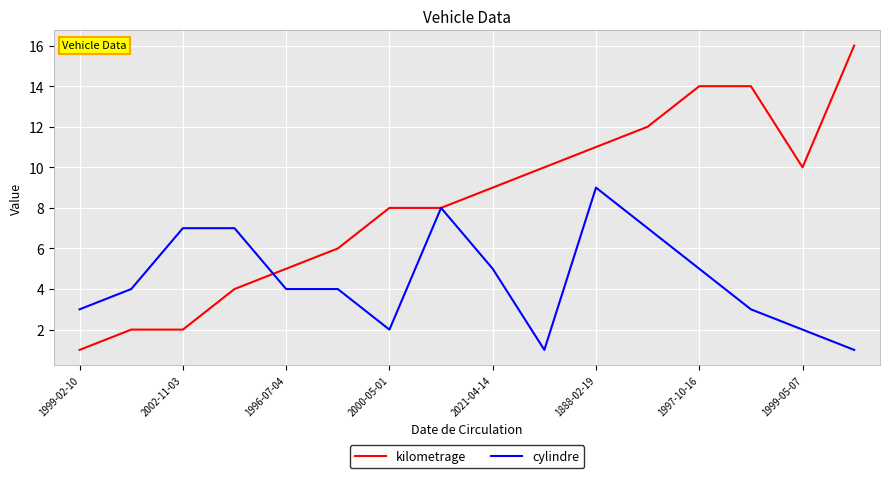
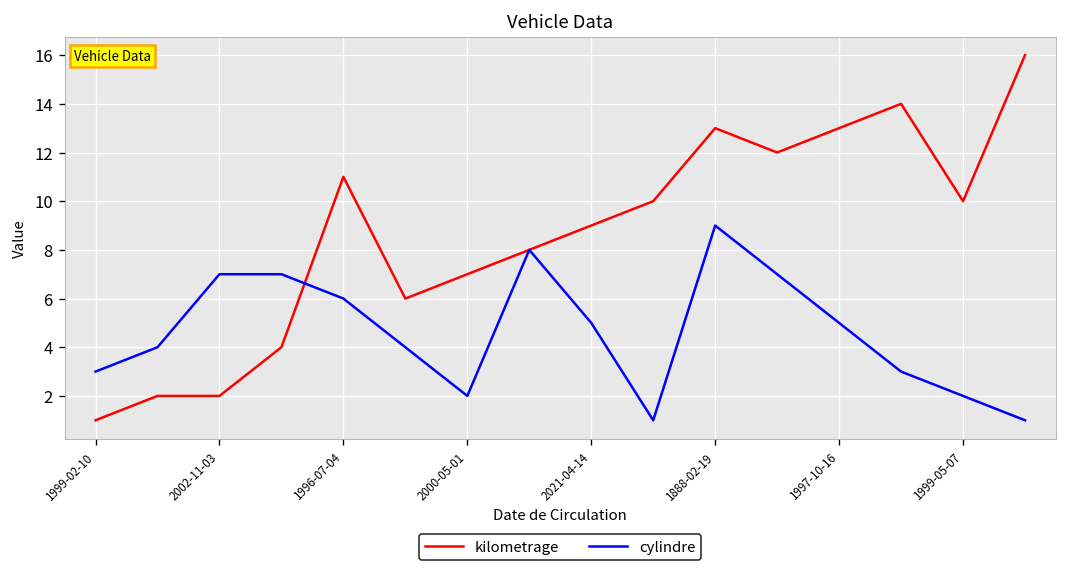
kilometrage, 1996-07-04: 5 -> 11
cylindre, 1996-07-04: 4 -> 6
kilometrage, 2000-05-01: 8 -> 7
kilometrage, 1888-02-19: 11 -> 13
kilometrage, 1997-10-16: 14 -> 13
